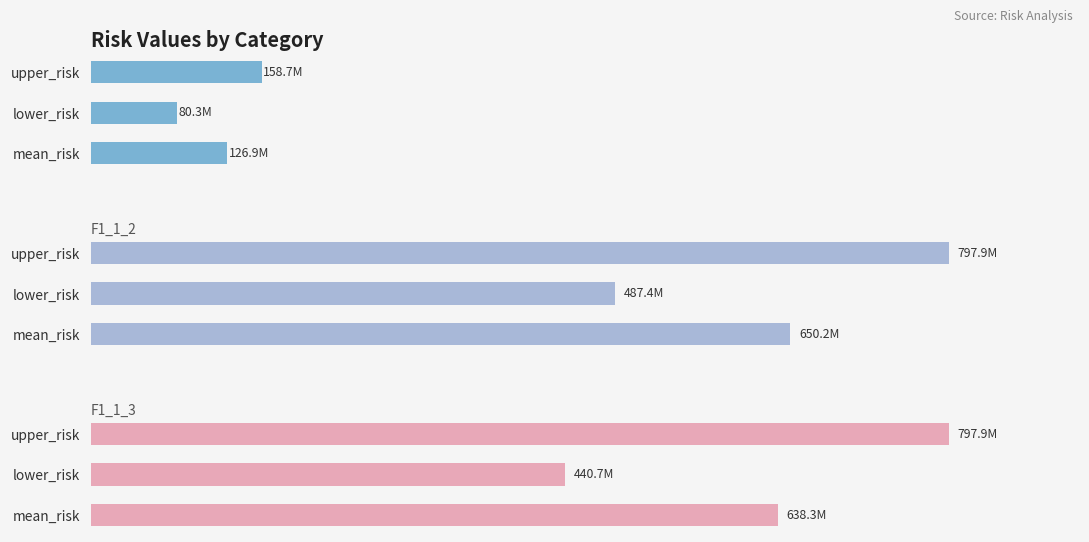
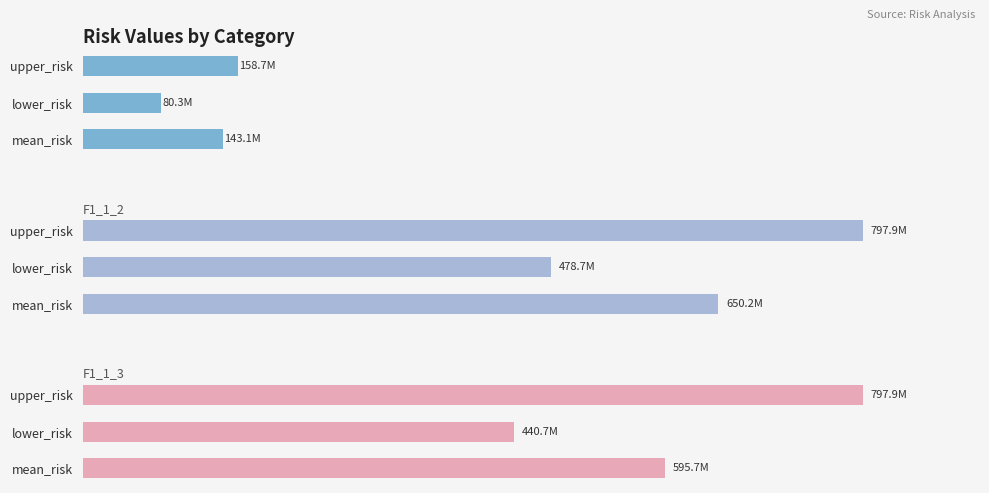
Risk Values by Category, mean_risk: 126.9M -> 143.1M
F1_1_2, lower_risk: 487.4M -> 478.7M
F1_1_3, mean_risk: 638.3M -> 595.7M
